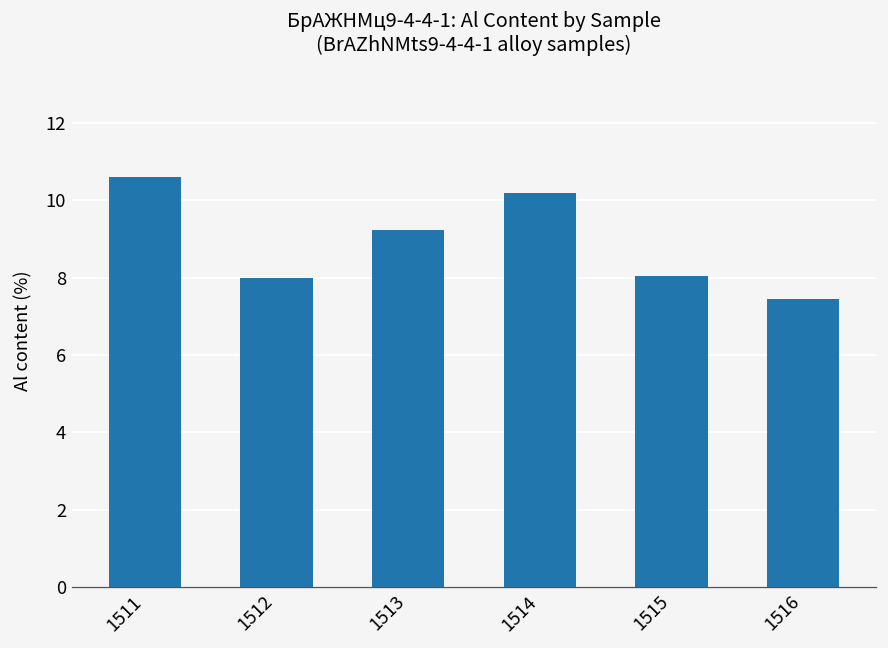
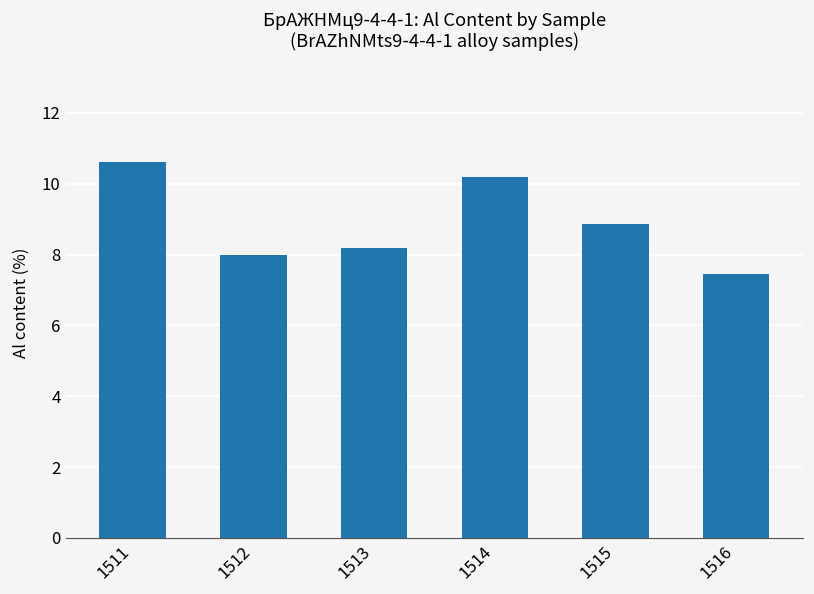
1513: 9.2 -> 8.2
1515: 8.0 -> 8.9
